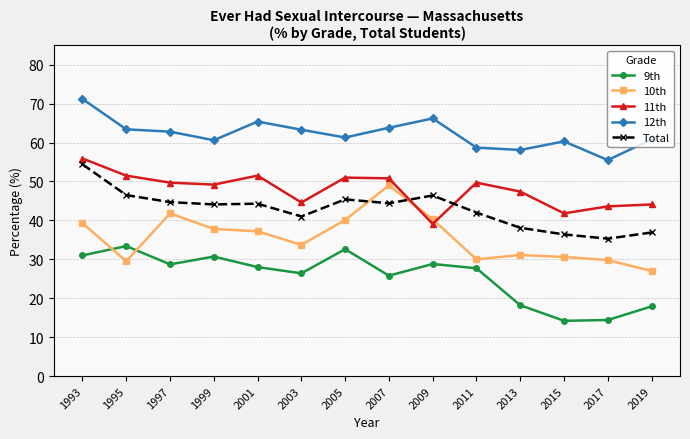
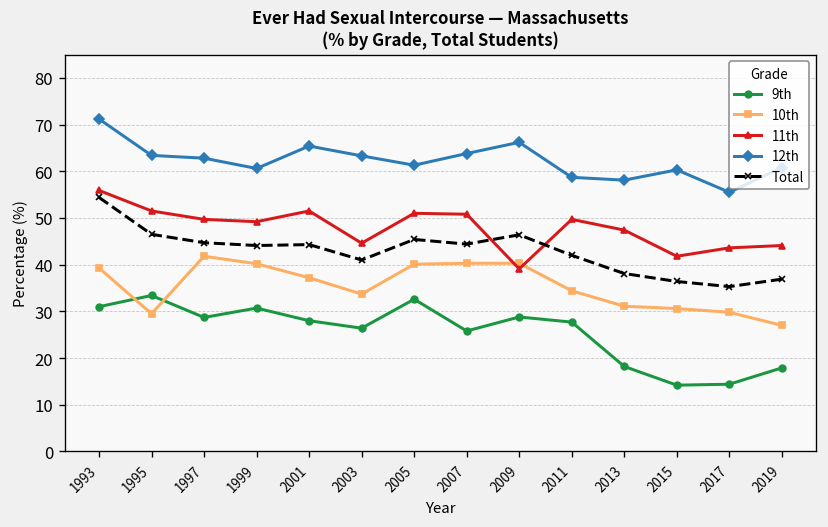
10th, 1999: 38 -> 40
10th, 2007: 49 -> 40
10th, 2011: 30 -> 34
